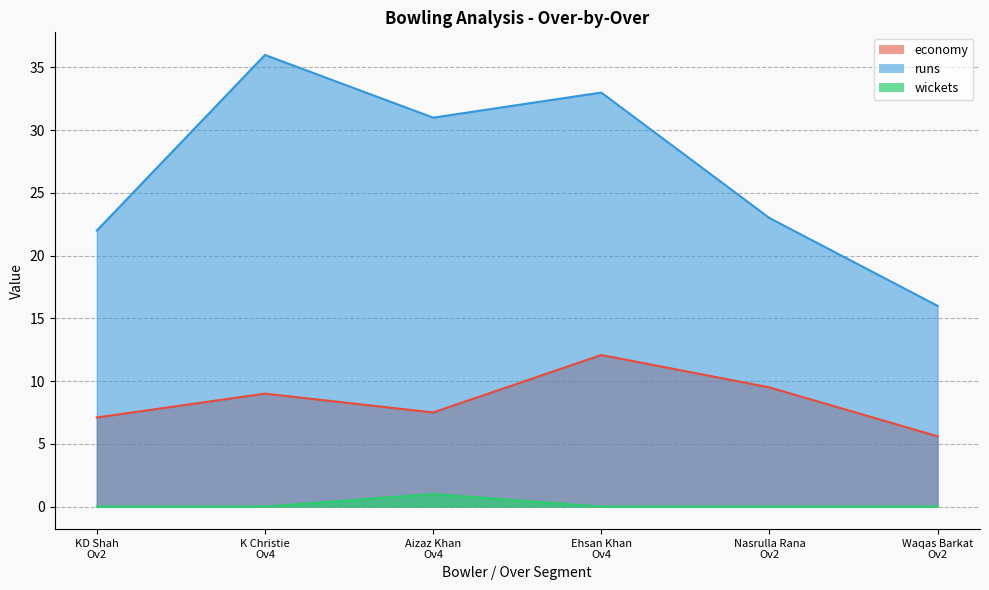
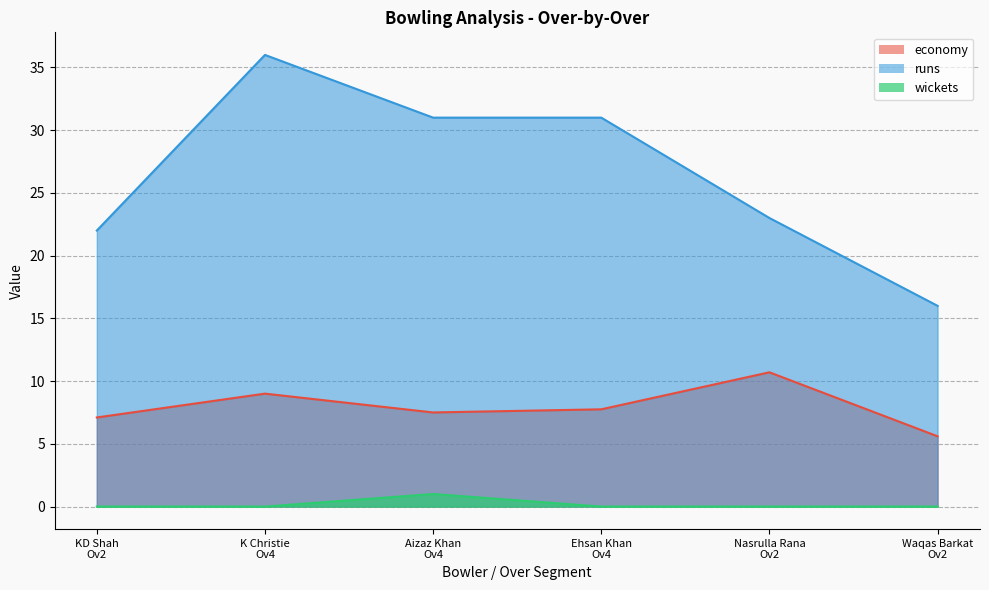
economy, Ehsan Khan Ov4: 12.1 -> 7.8
runs, Ehsan Khan Ov4: 33 -> 31
economy, Nasrulla Rana Ov2: 9.5 -> 10.7
